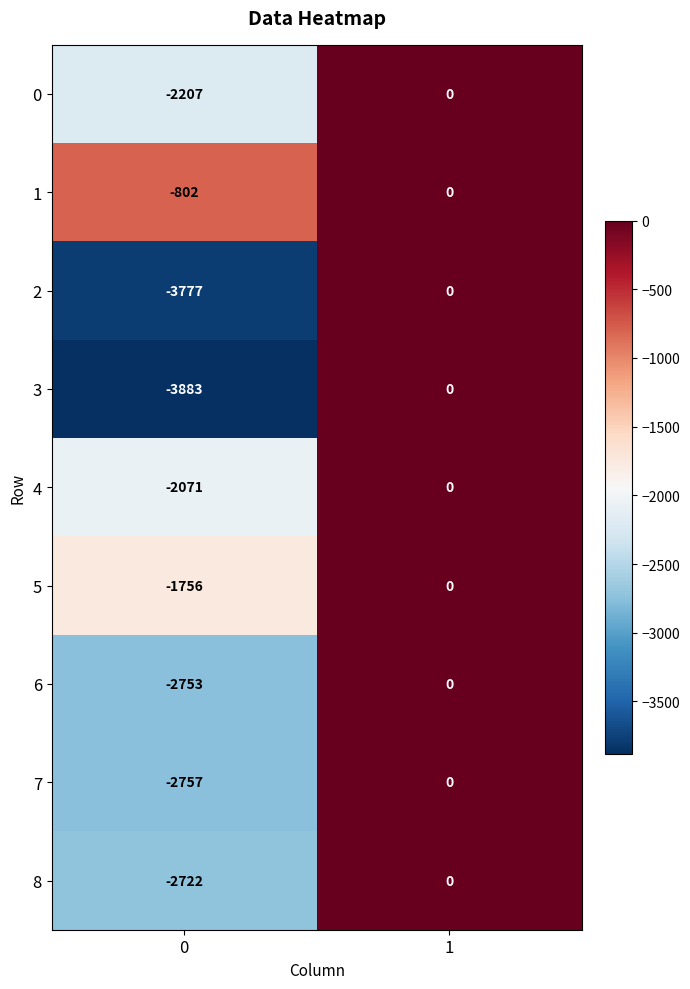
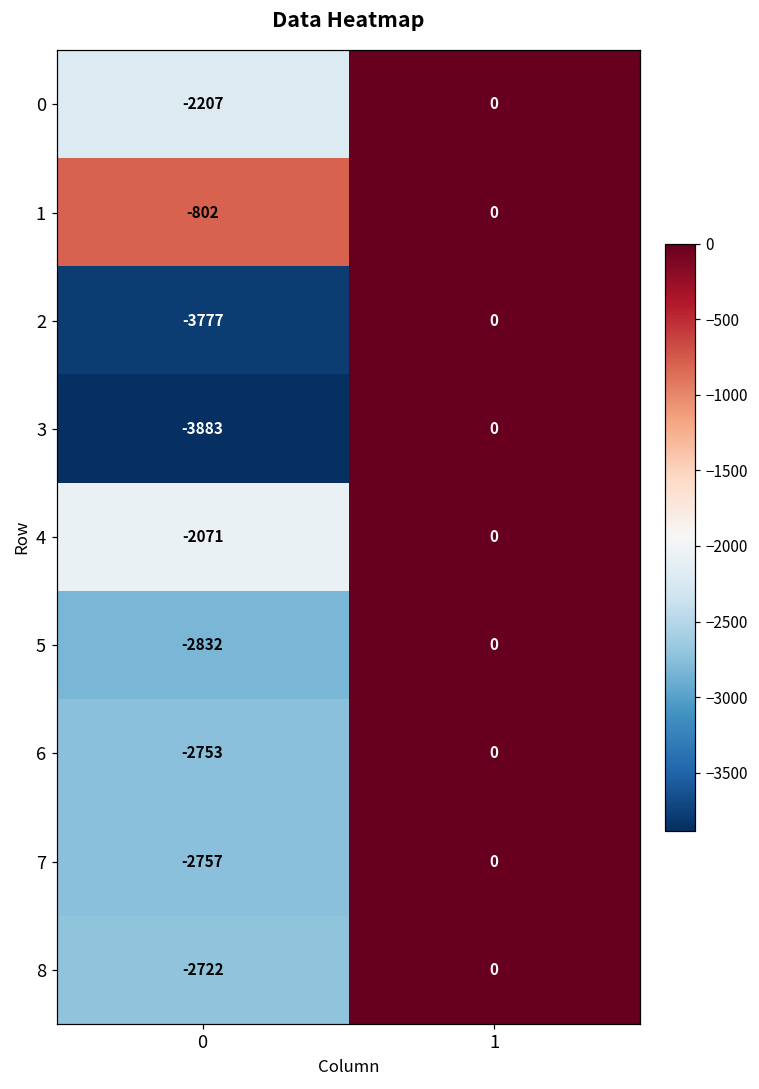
5, 0: -1756 -> -2832
